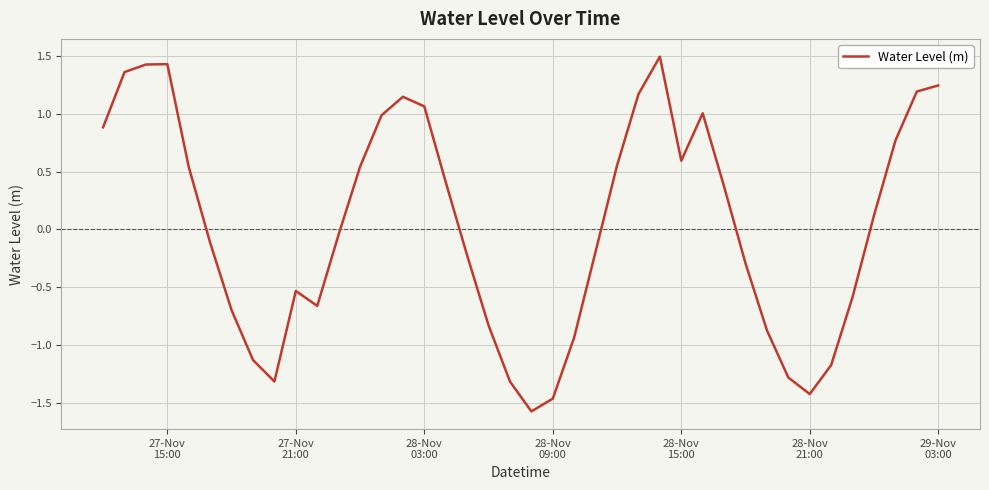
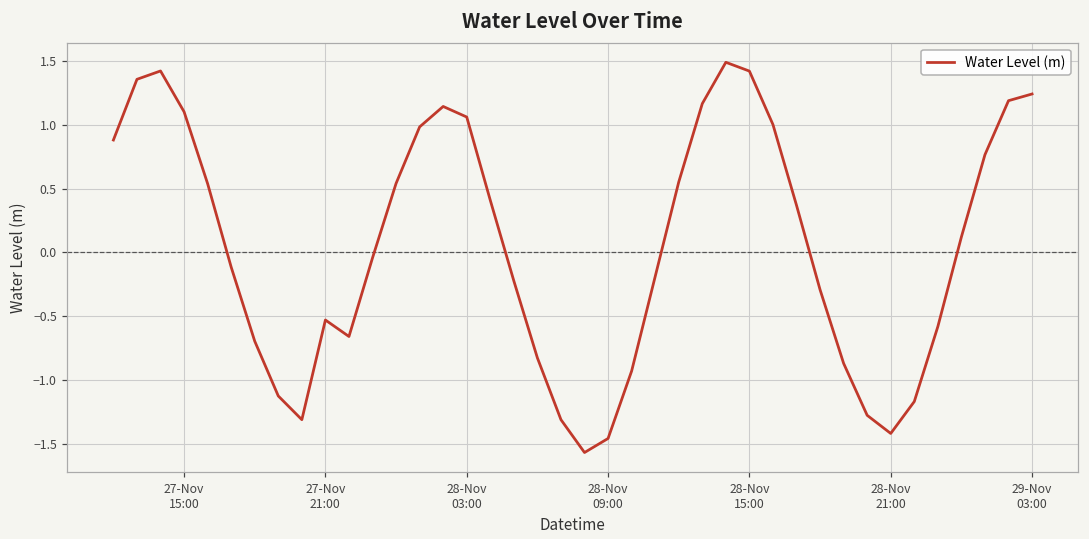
27-Nov 15:00: 1.43 -> 1.10
28-Nov 15:00: 0.59 -> 1.42
